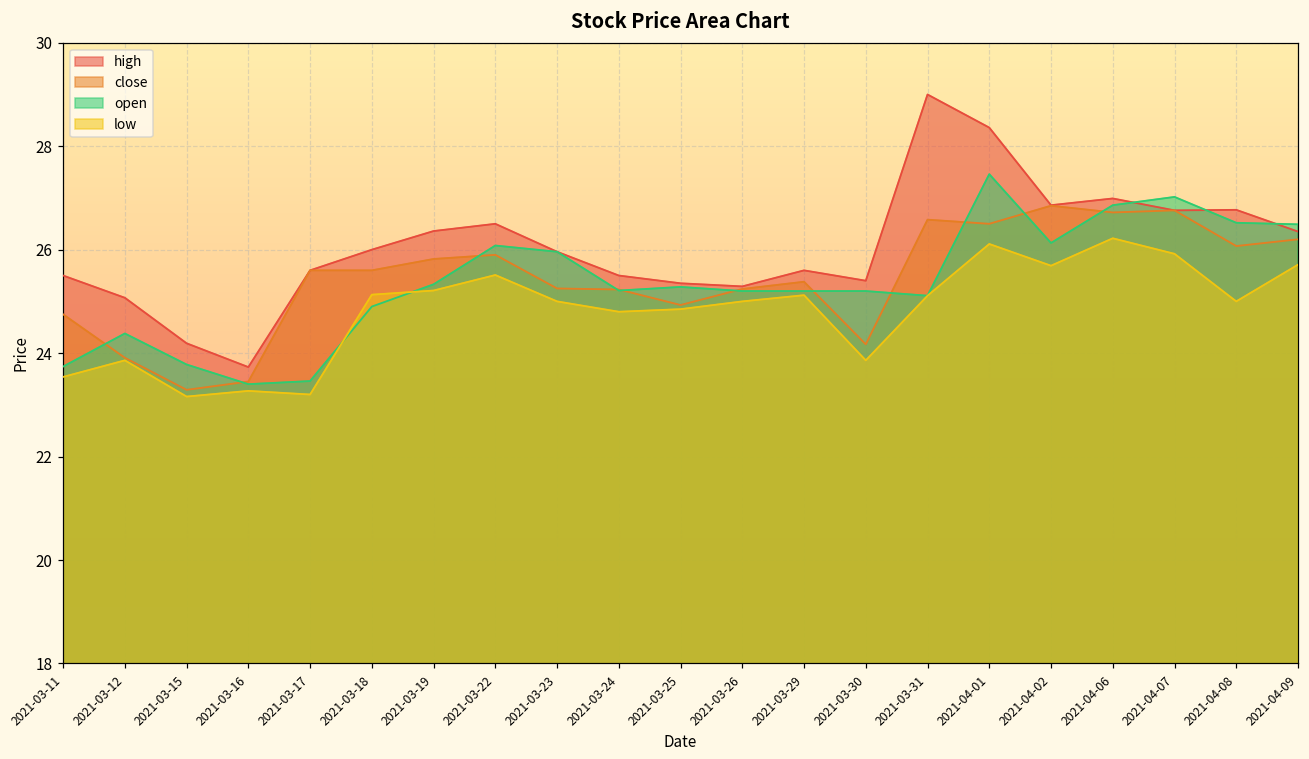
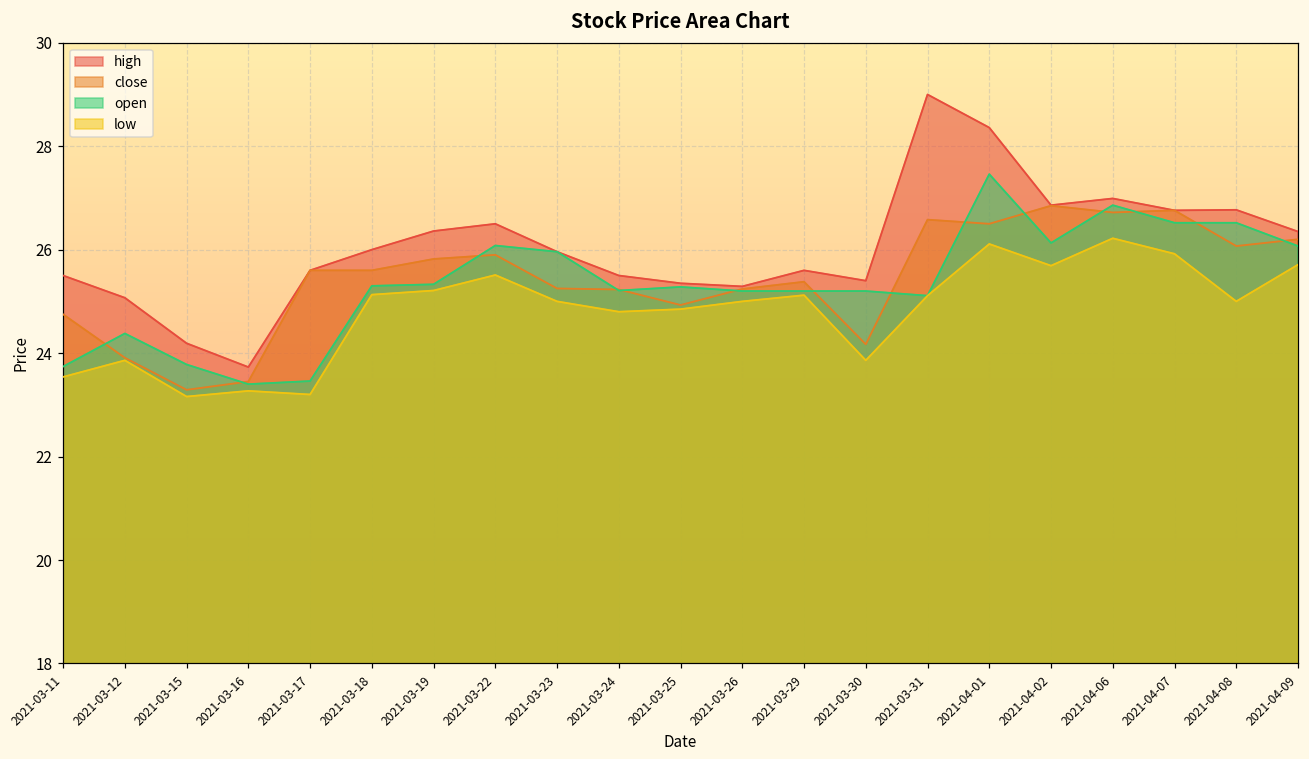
open, 2021-03-18: 24.9 -> 25.3
open, 2021-04-07: 27.0 -> 26.5
open, 2021-04-09: 26.5 -> 26.1
